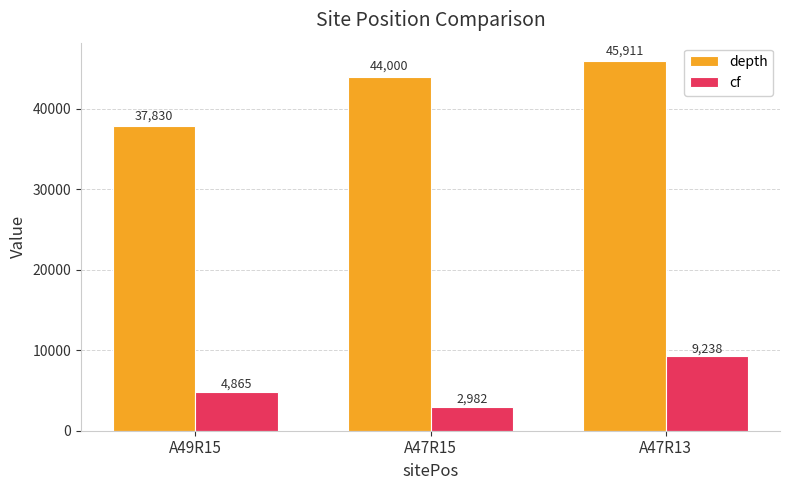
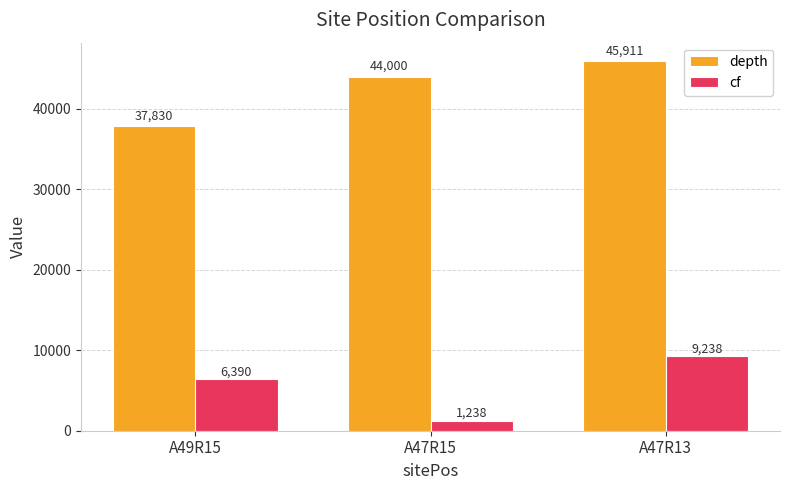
cf, A49R15: 4,865 -> 6,390
cf, A47R15: 2,982 -> 1,238
